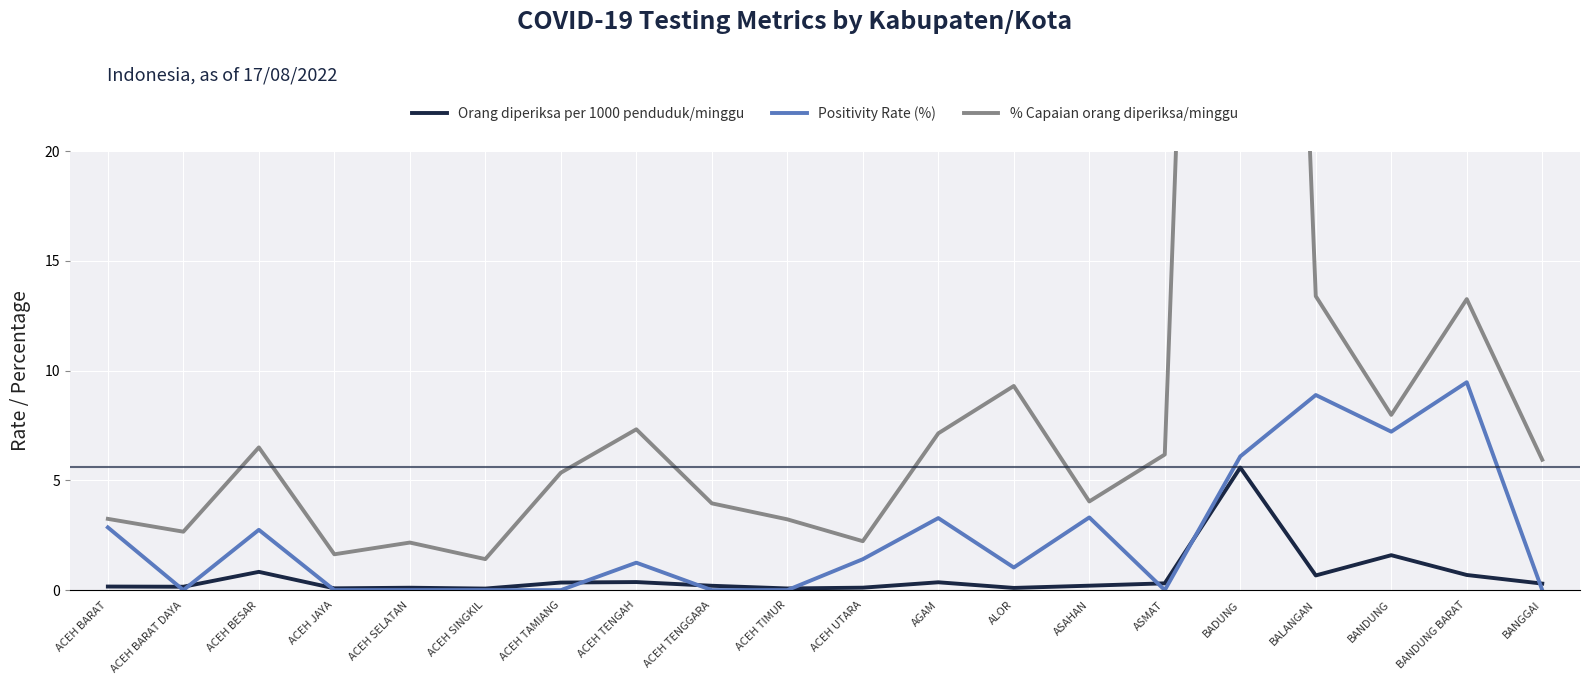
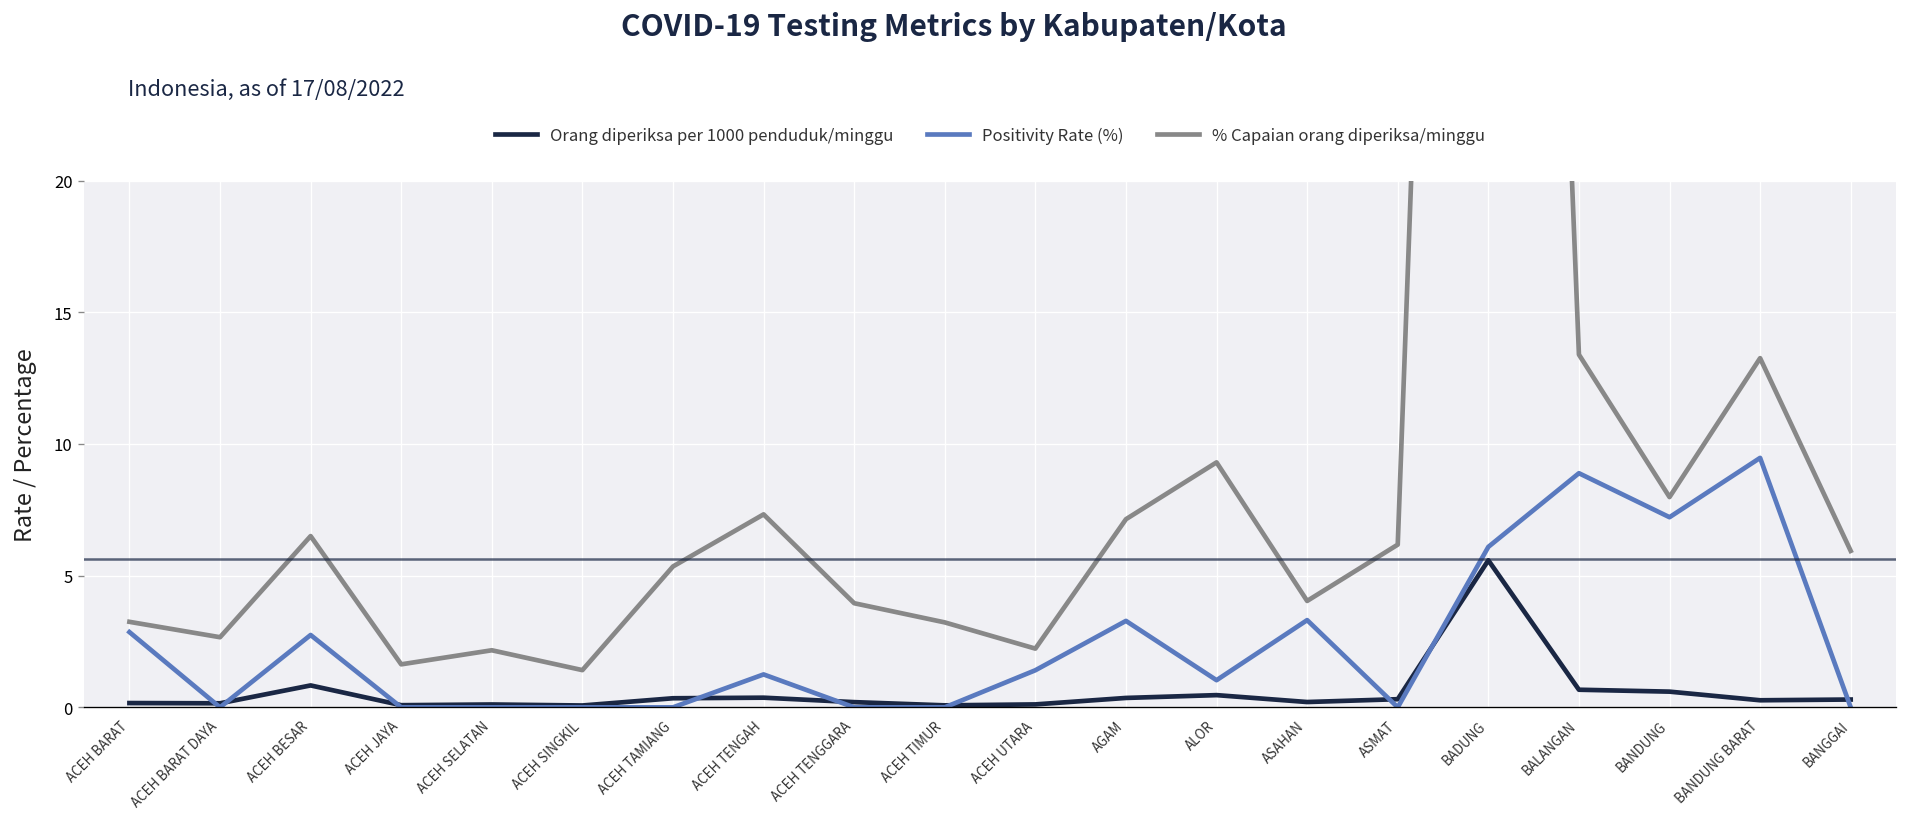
Orang diperiksa per 1000 penduduk/minggu, ALOR: 0.1 -> 0.5
Orang diperiksa per 1000 penduduk/minggu, BANDUNG: 1.6 -> 0.6
Orang diperiksa per 1000 penduduk/minggu, BANDUNG BARAT: 0.7 -> 0.3
